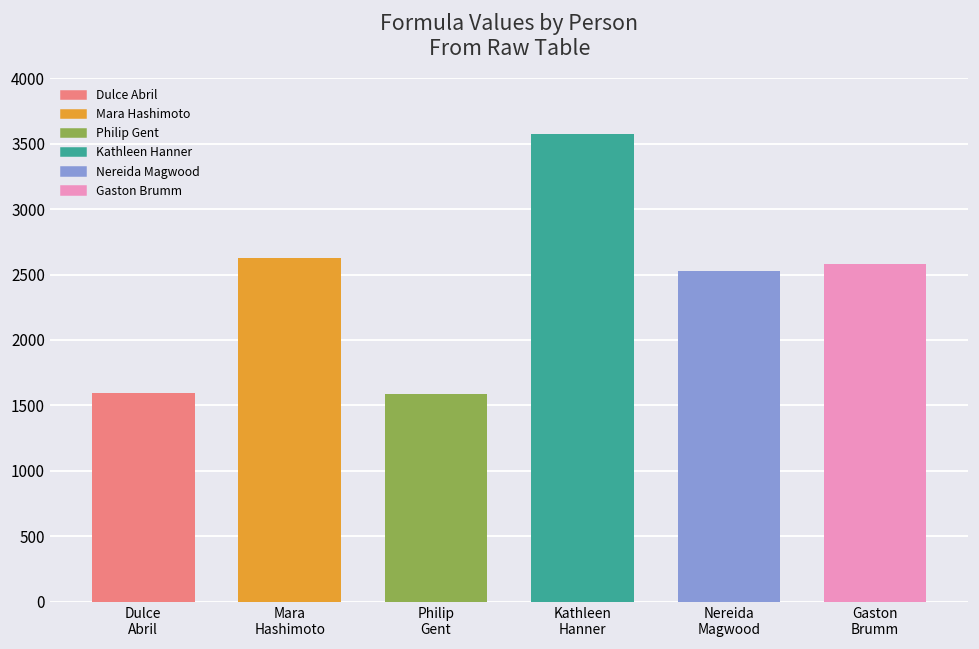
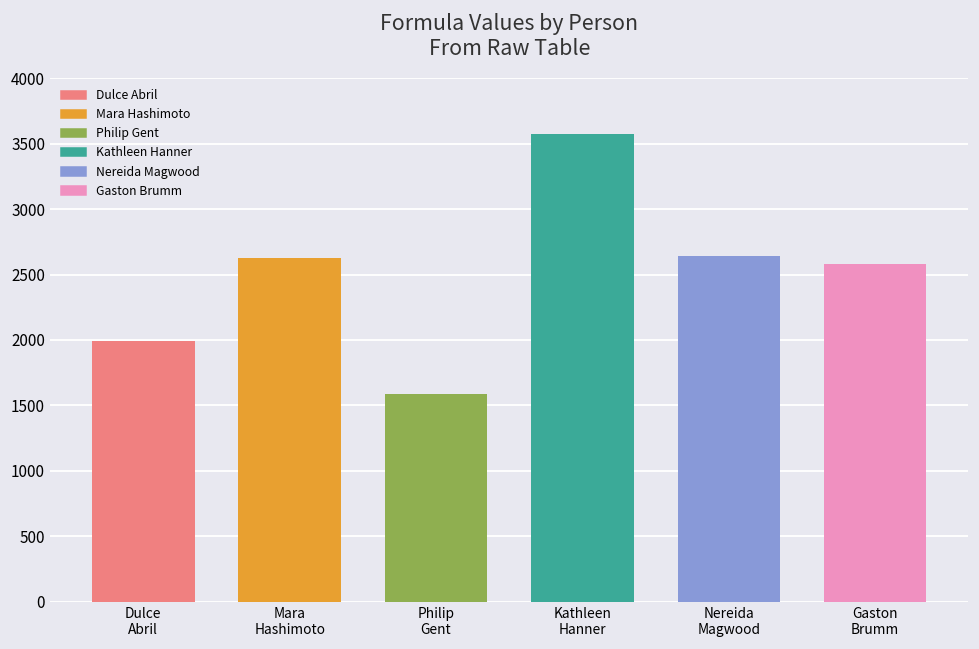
Dulce Abril: 1590 -> 1990
Nereida Magwood: 2530 -> 2640
